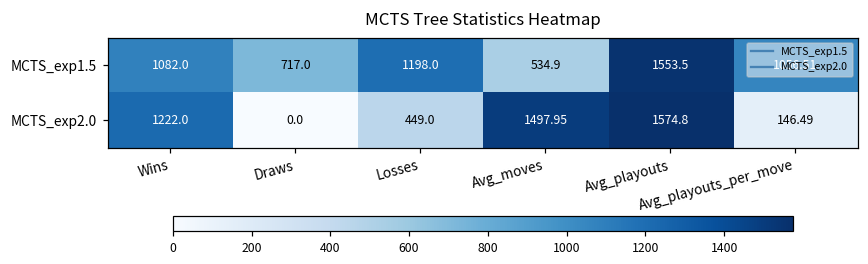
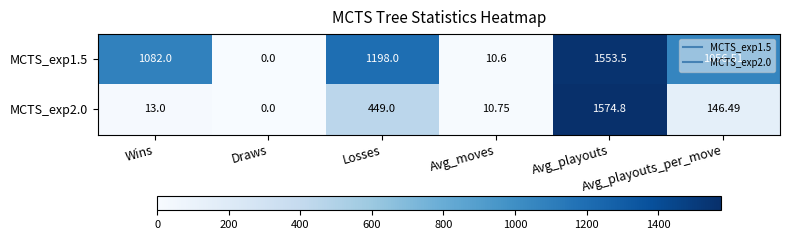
MCTS_exp1.5, Draws: 717.0 -> 0.0
MCTS_exp1.5, Avg_moves: 534.9 -> 10.6
MCTS_exp2.0, Wins: 1222.0 -> 13.0
MCTS_exp2.0, Avg_moves: 1497.95 -> 10.75
